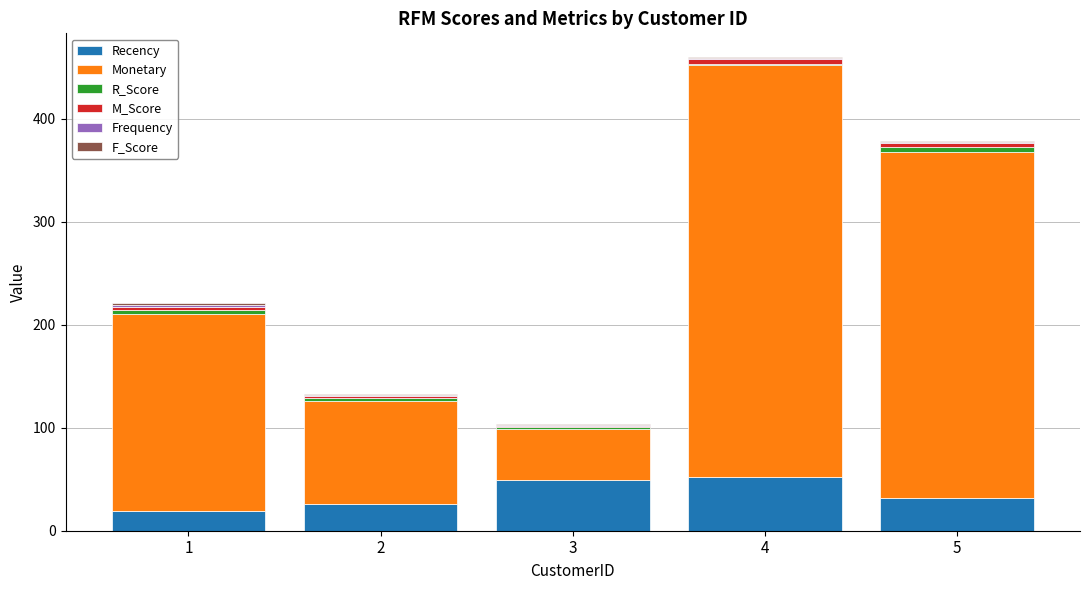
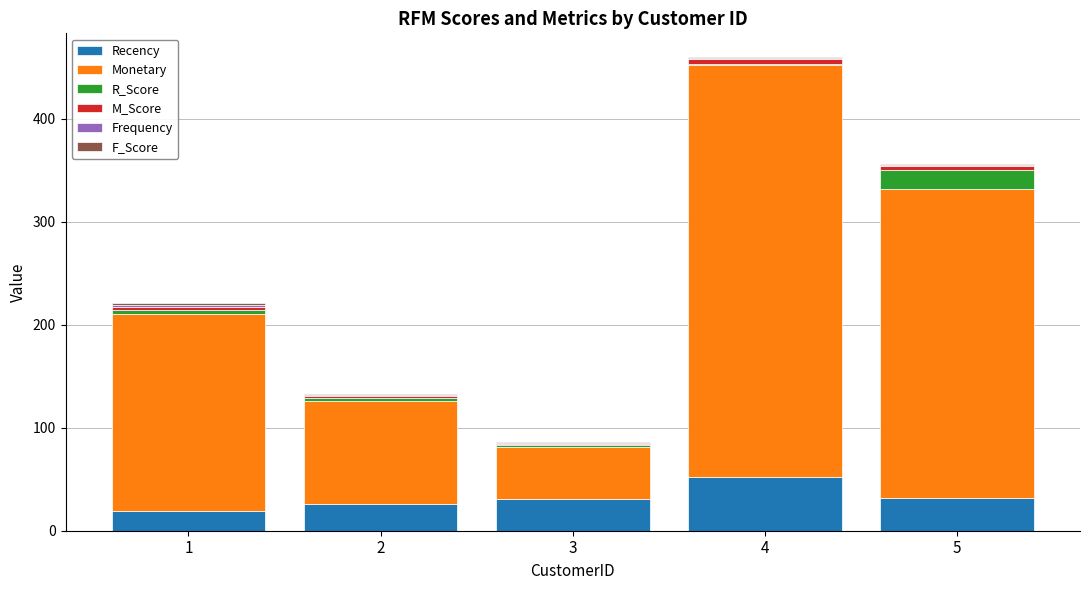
Recency, 3: 49 -> 31
Monetary, 5: 336 -> 300
R_Score, 5: 5 -> 18
